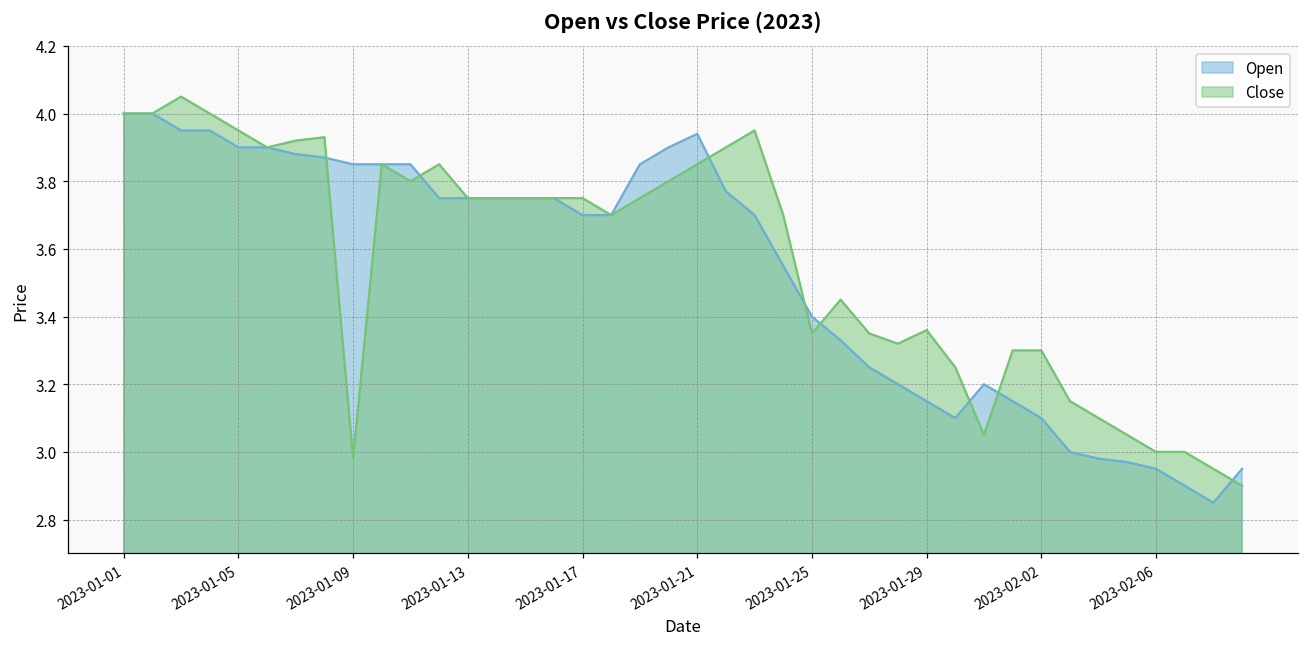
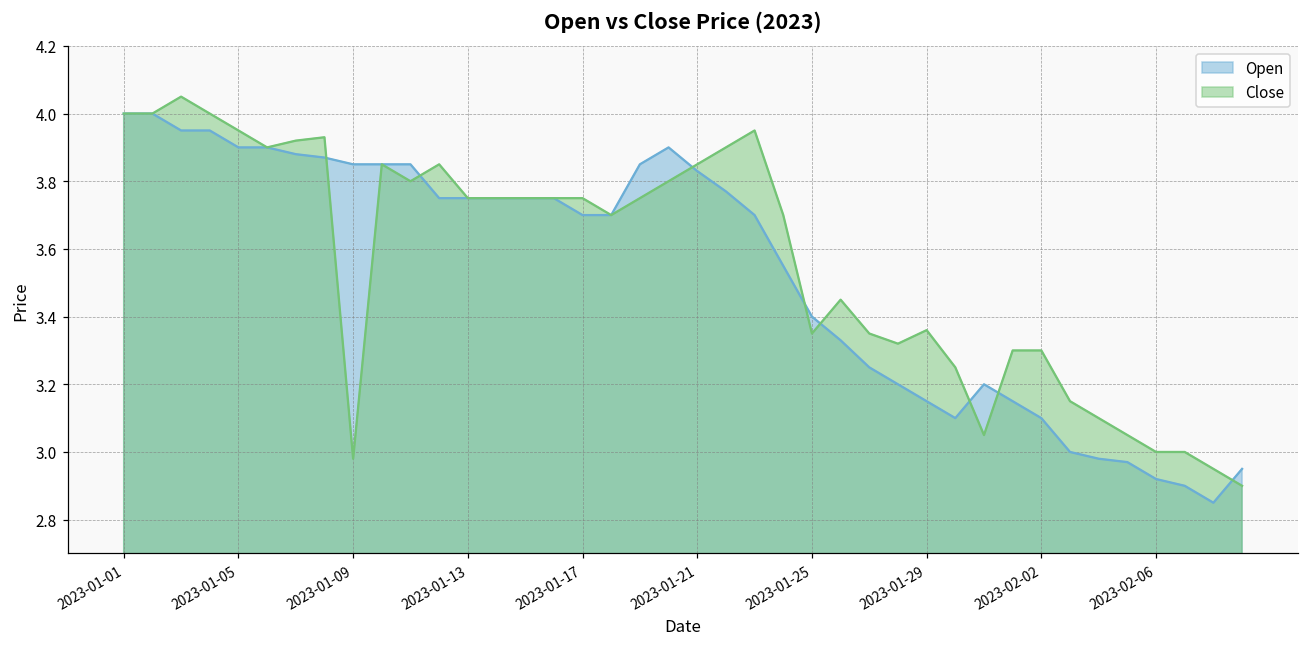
Open, 2023-01-21: 3.94 -> 3.83
Open, 2023-02-06: 2.95 -> 2.92
